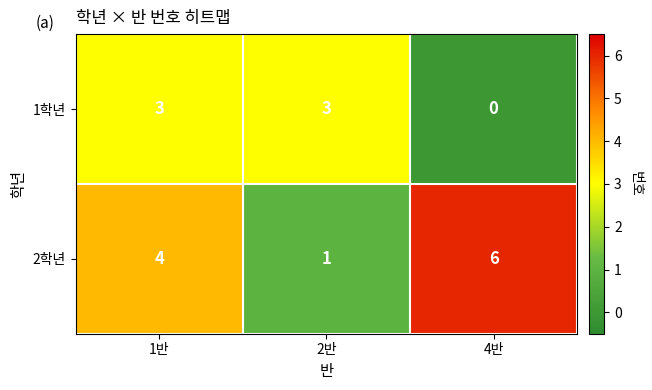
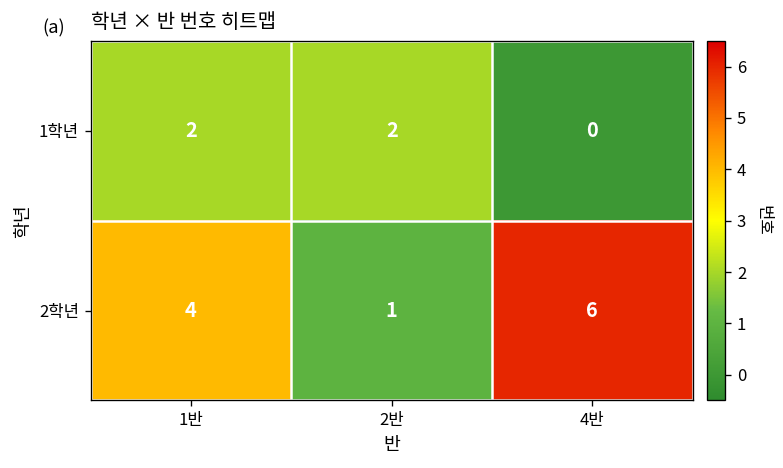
1학년, 1반: 3 -> 2
1학년, 2반: 3 -> 2
